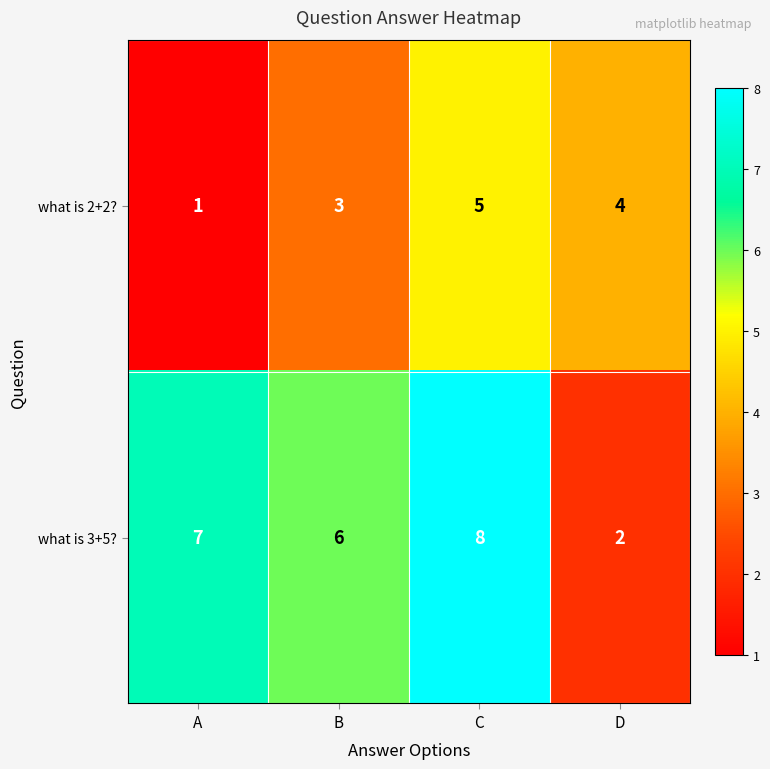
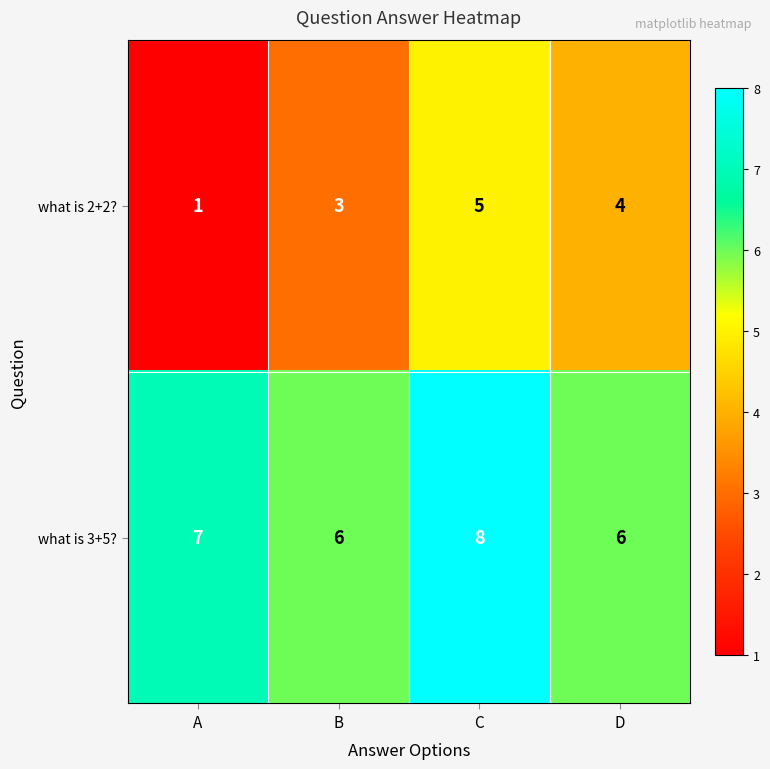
what is 3+5?, D: 2 -> 6
